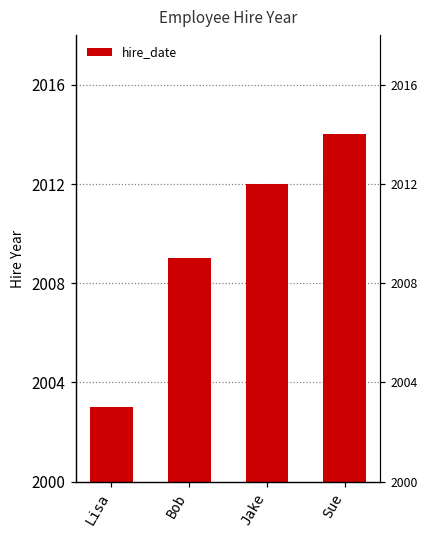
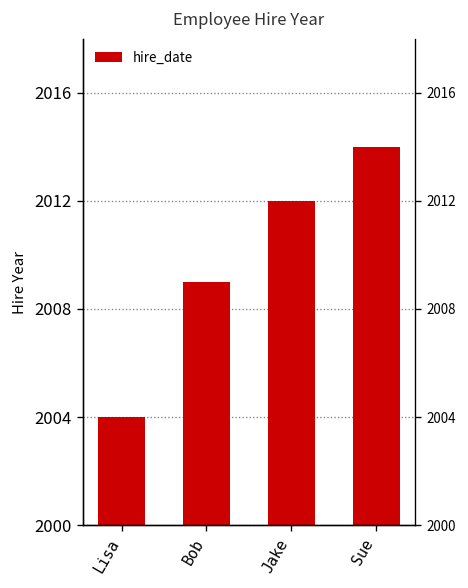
Lisa: 2003 -> 2004
